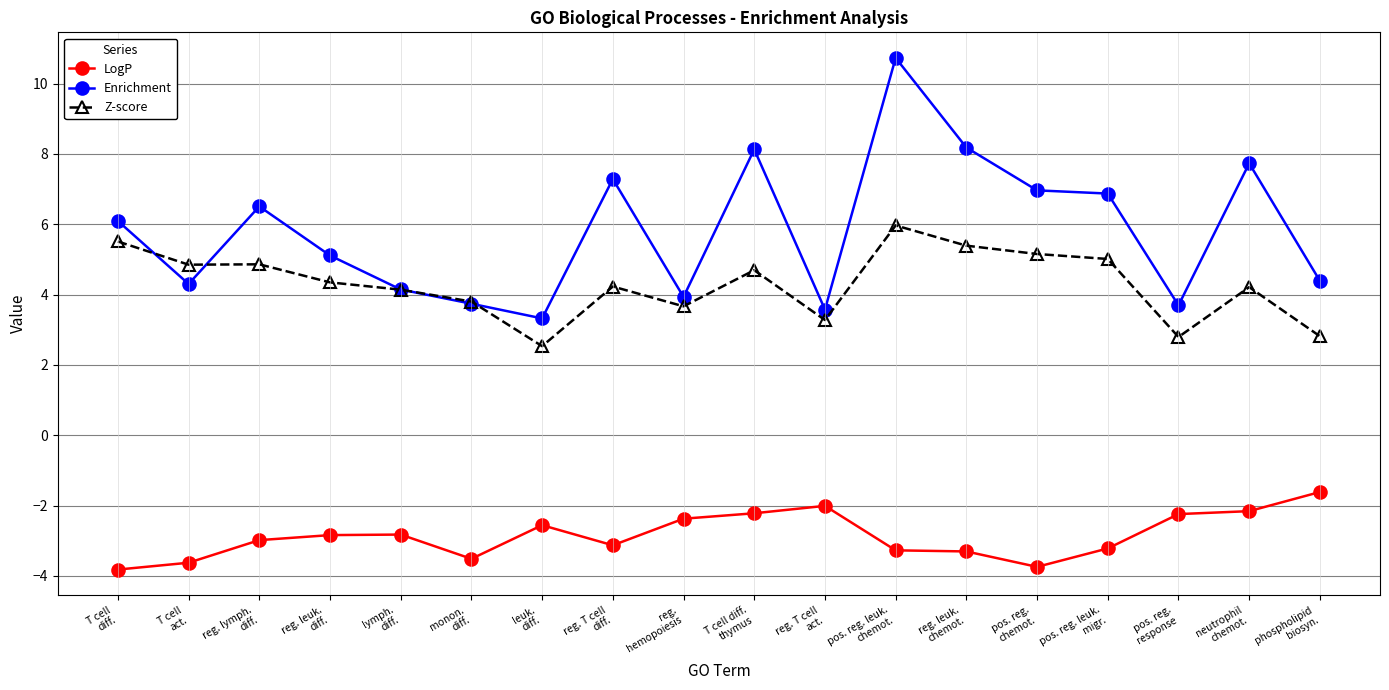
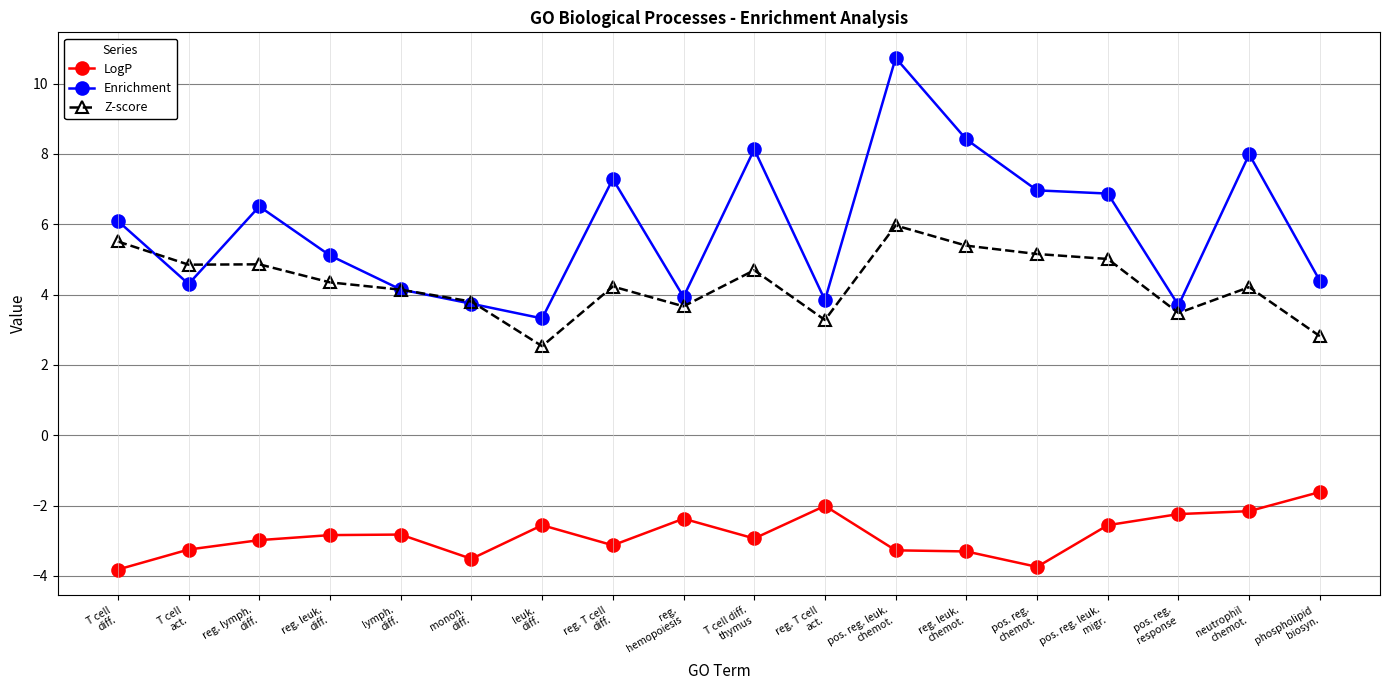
LogP, T cell act.: -3.6 -> -3.2
LogP, T cell diff. thymus: -2.2 -> -2.9
Enrichment, reg. T cell act.: 3.6 -> 3.8
Enrichment, reg. leuk. chemot.: 8.2 -> 8.4
LogP, pos. reg. leuk. migr.: -3.2 -> -2.6
Z-score, pos. reg. response: 2.8 -> 3.5
Enrichment, neutrophil chemot.: 7.7 -> 8.0
